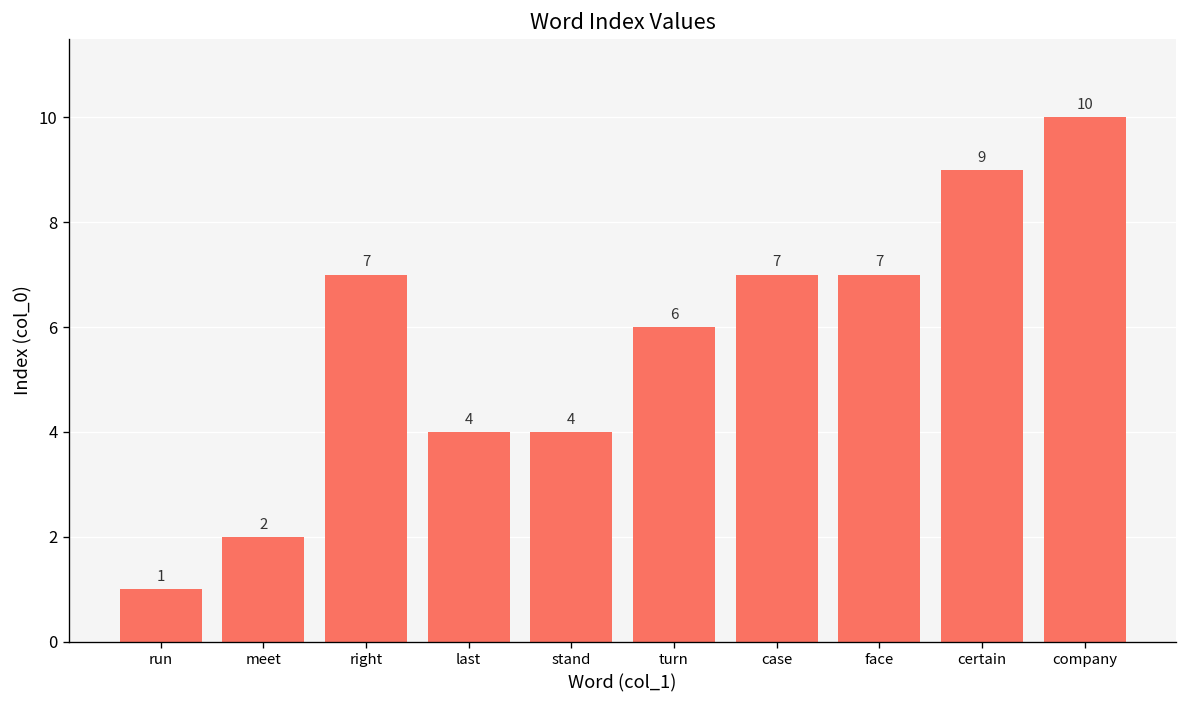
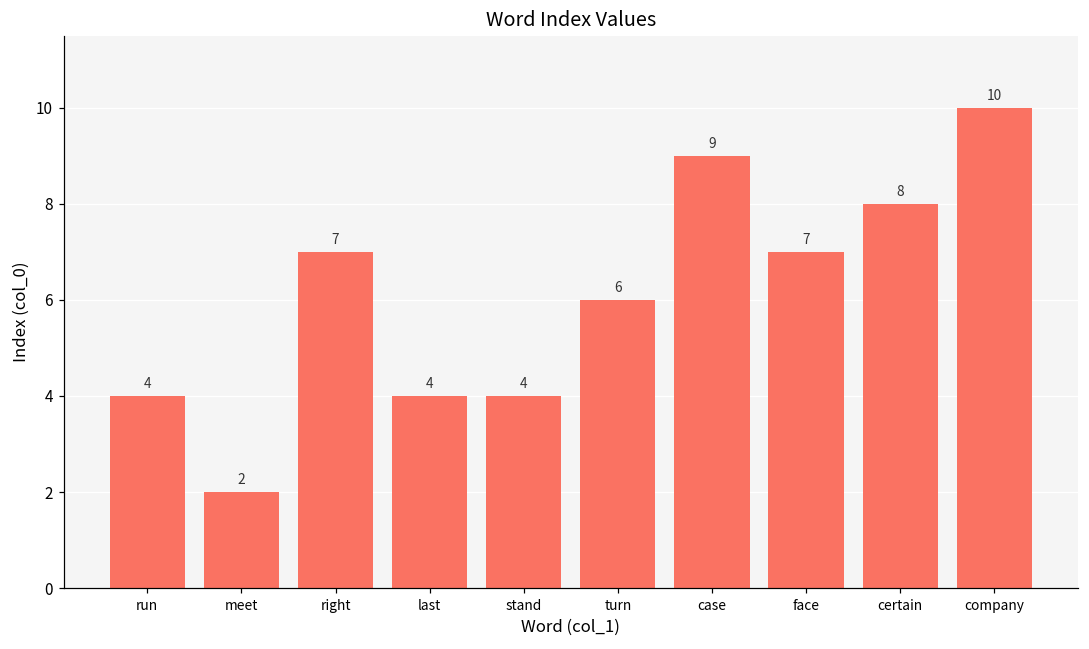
run: 1 -> 4
case: 7 -> 9
certain: 9 -> 8
